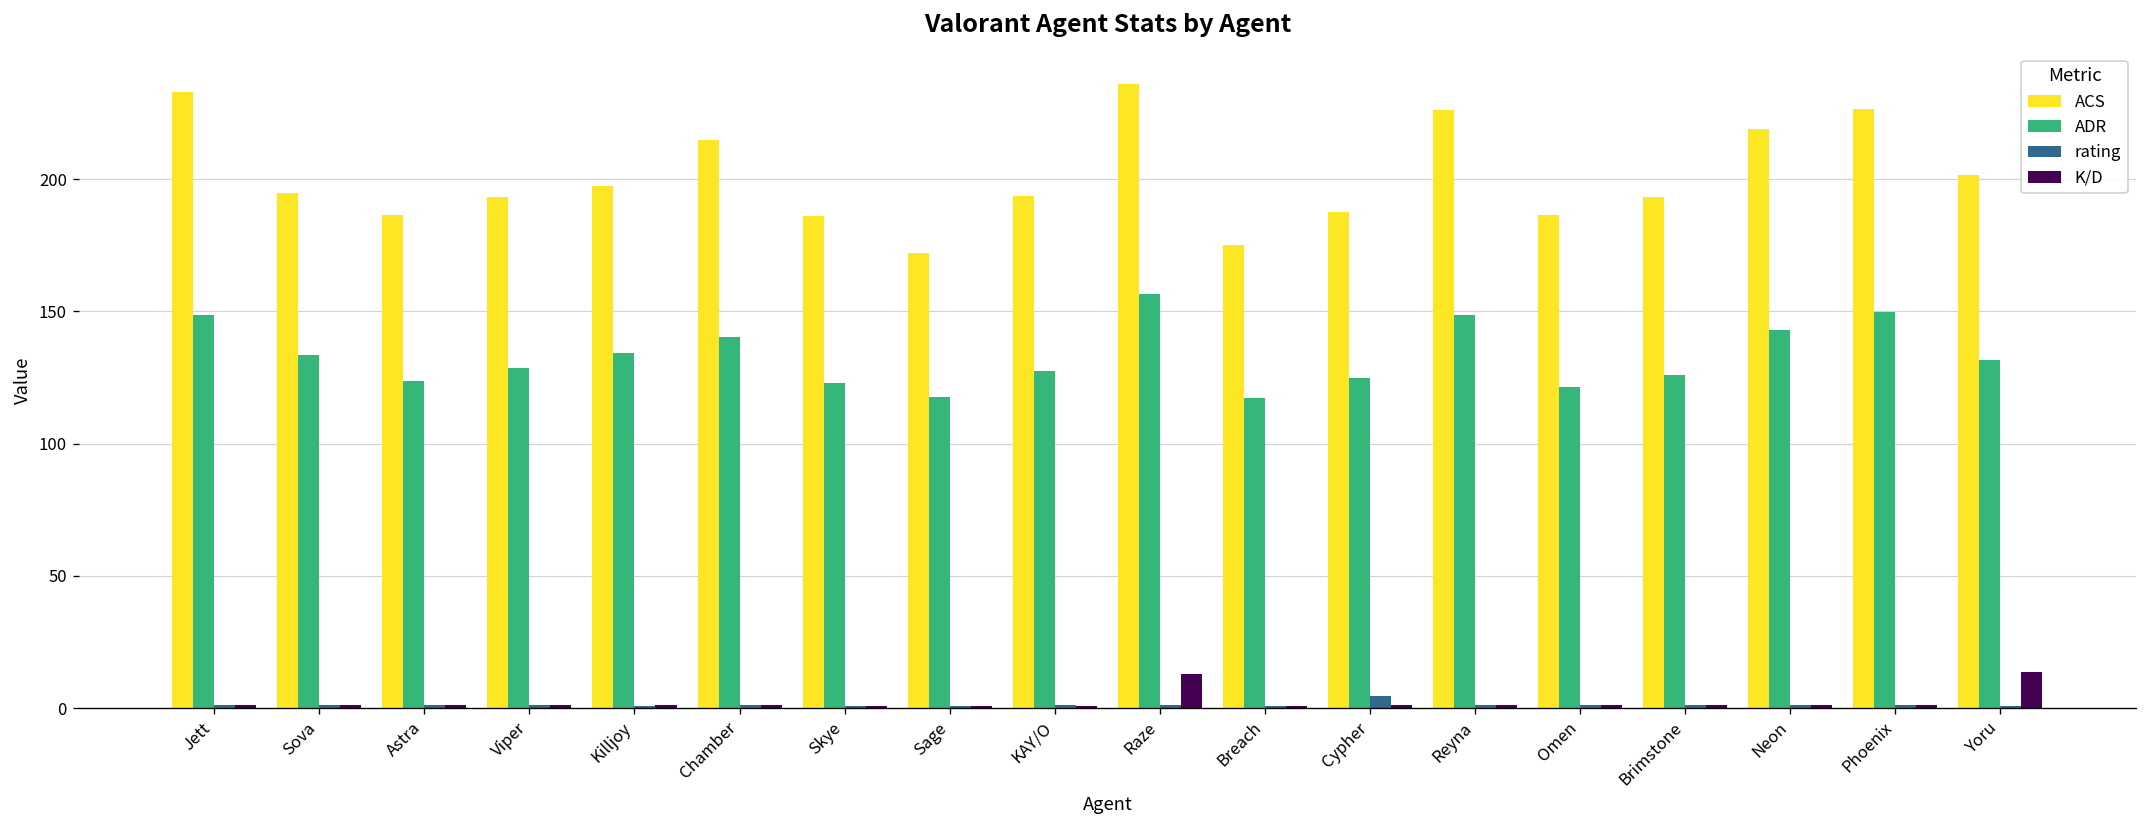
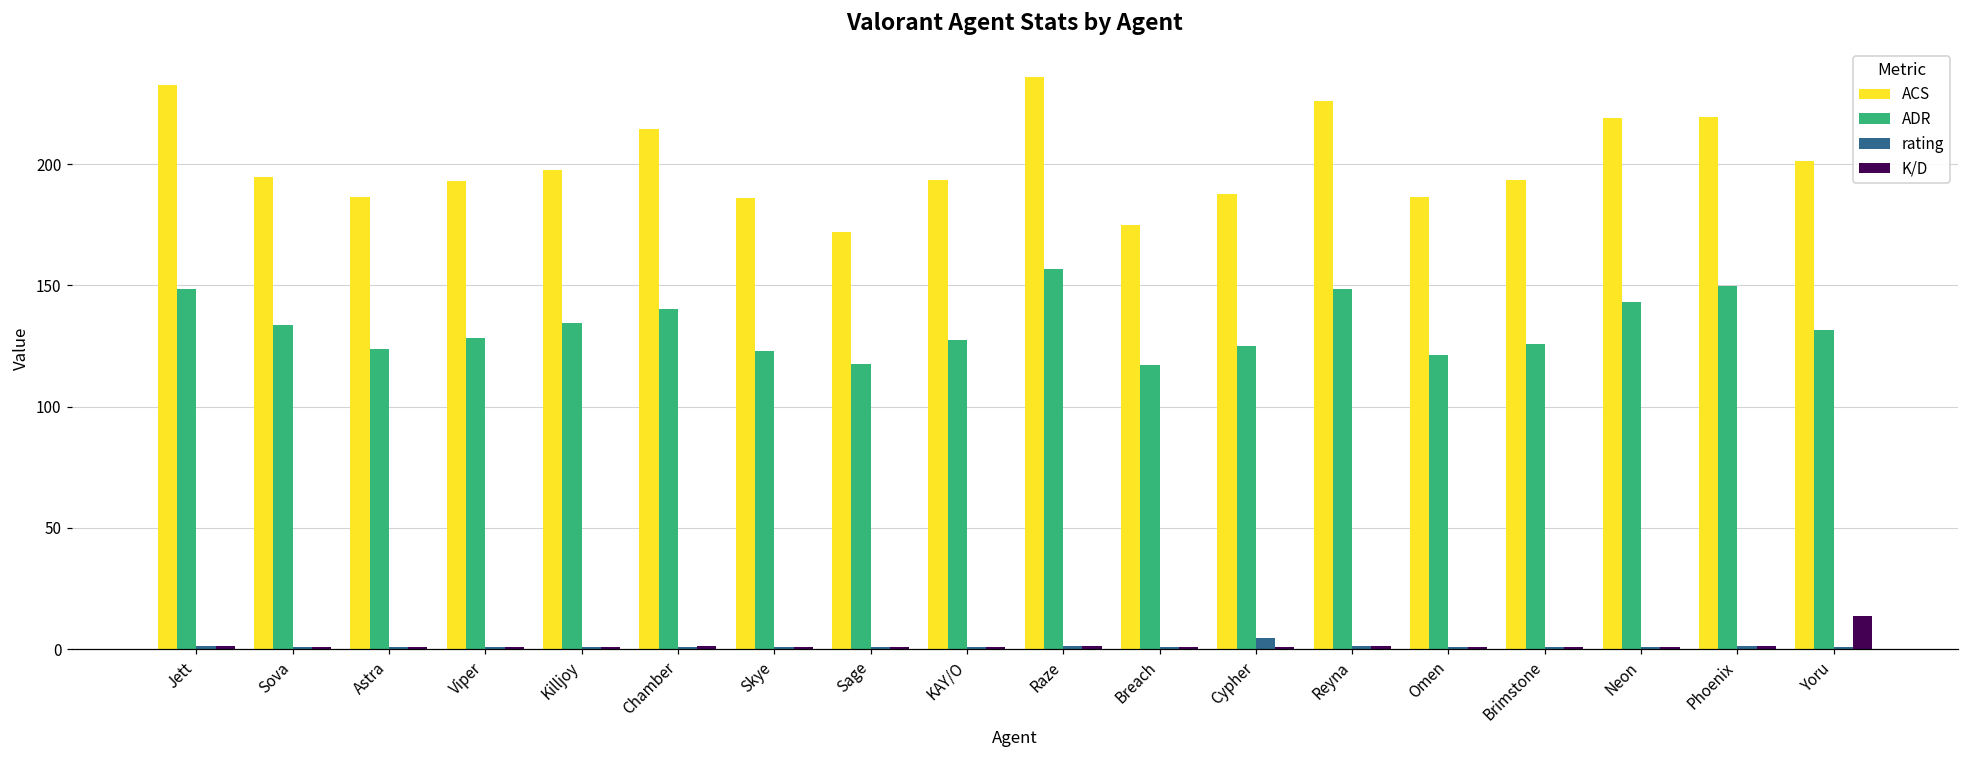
K/D, Raze: 13 -> 1
ACS, Phoenix: 227 -> 220
